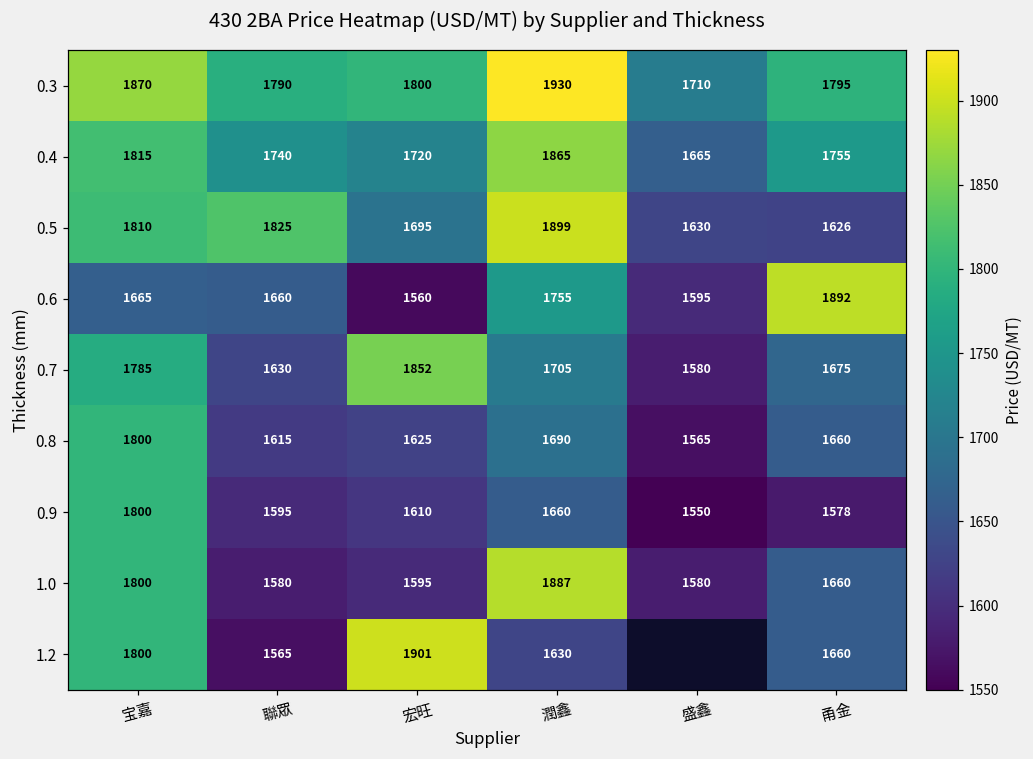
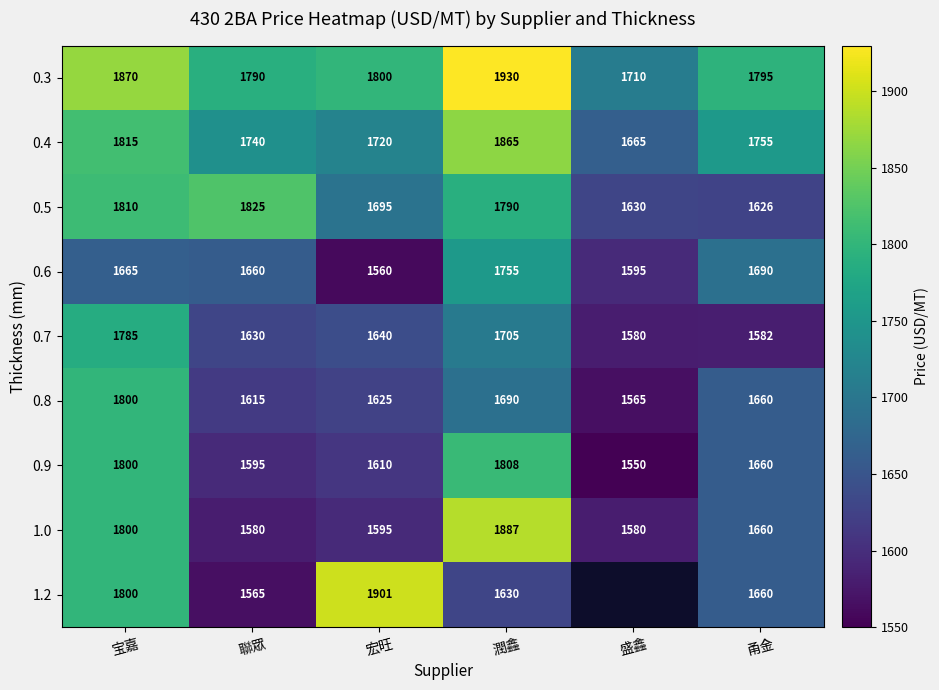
0.5, 潤鑫: 1899 -> 1790
0.6, 甬金: 1892 -> 1690
0.7, 宏旺: 1852 -> 1640
0.7, 甬金: 1675 -> 1582
0.9, 潤鑫: 1660 -> 1808
0.9, 甬金: 1578 -> 1660
